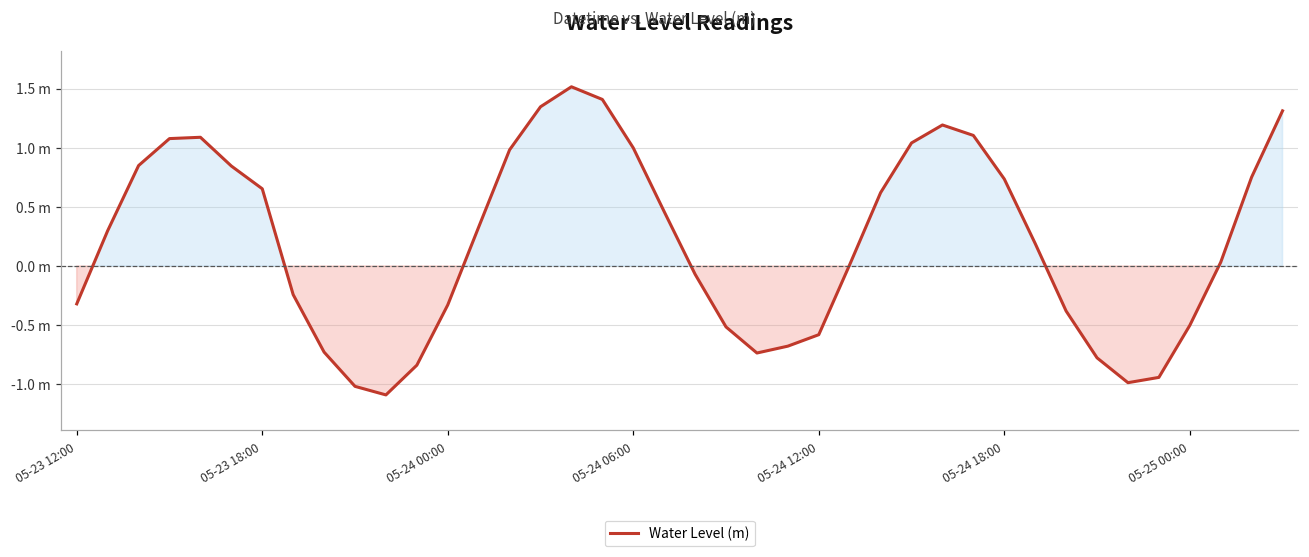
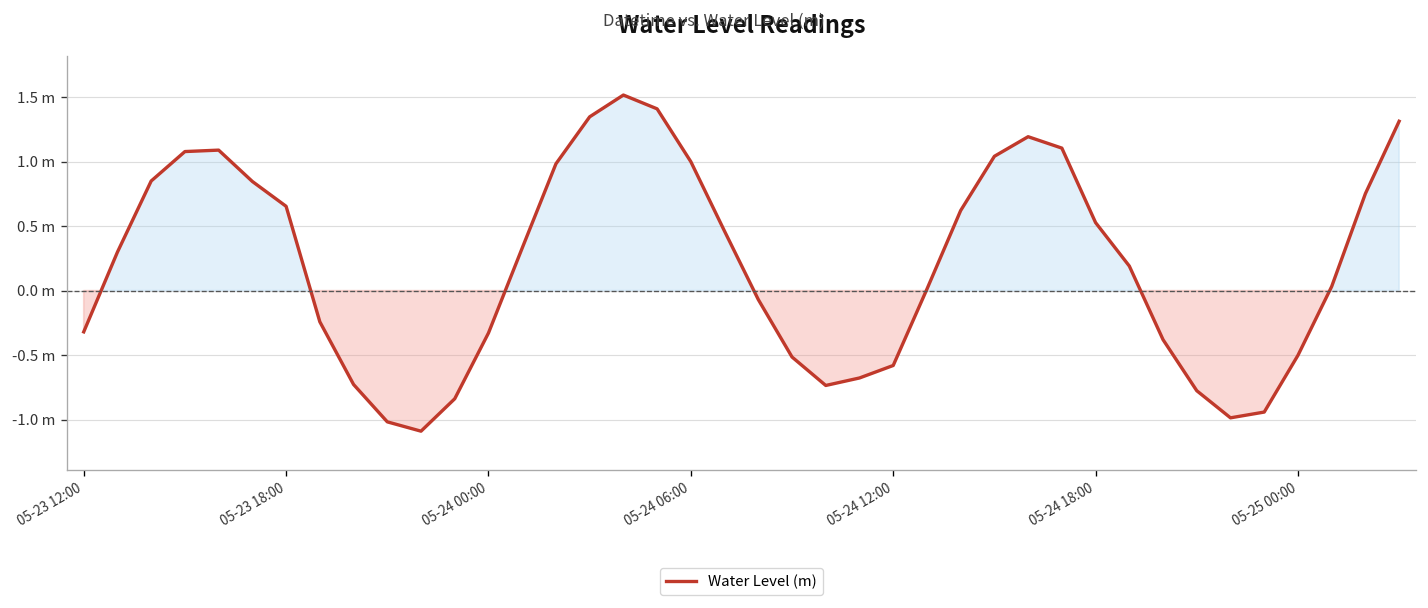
05-24 18:00: 0.74 m -> 0.53 m
